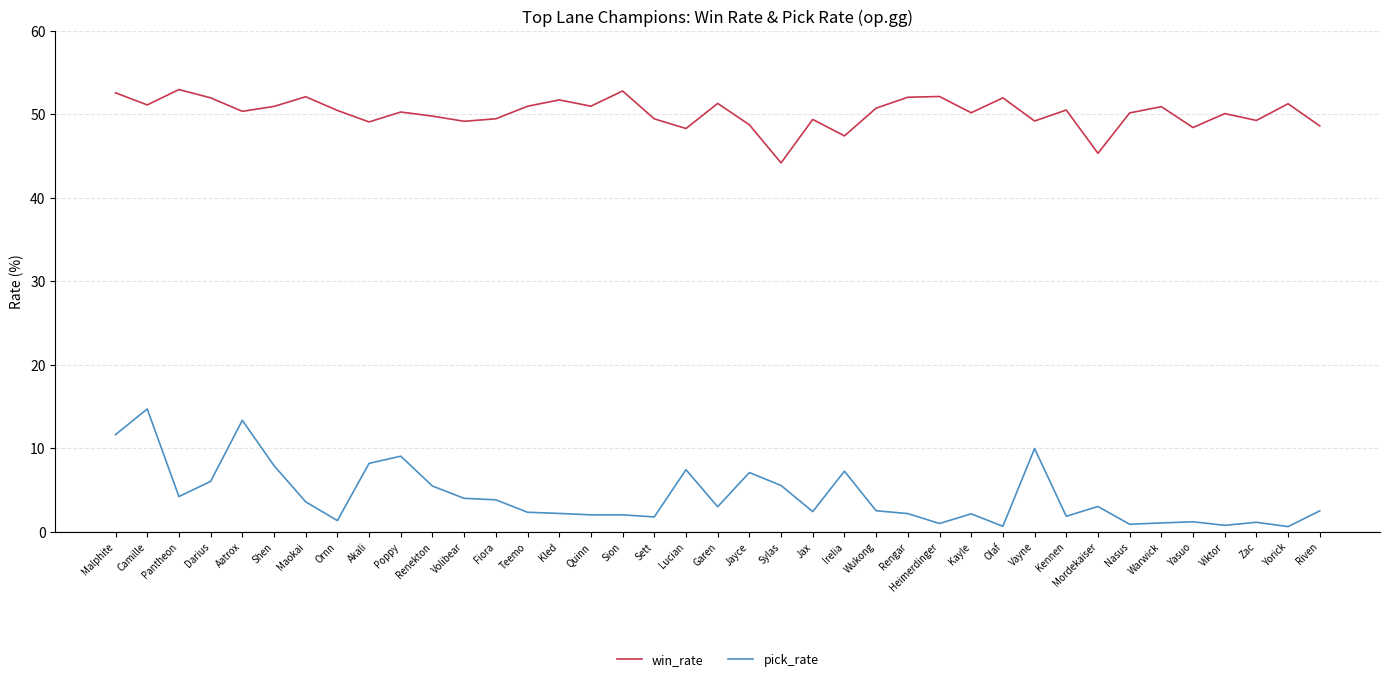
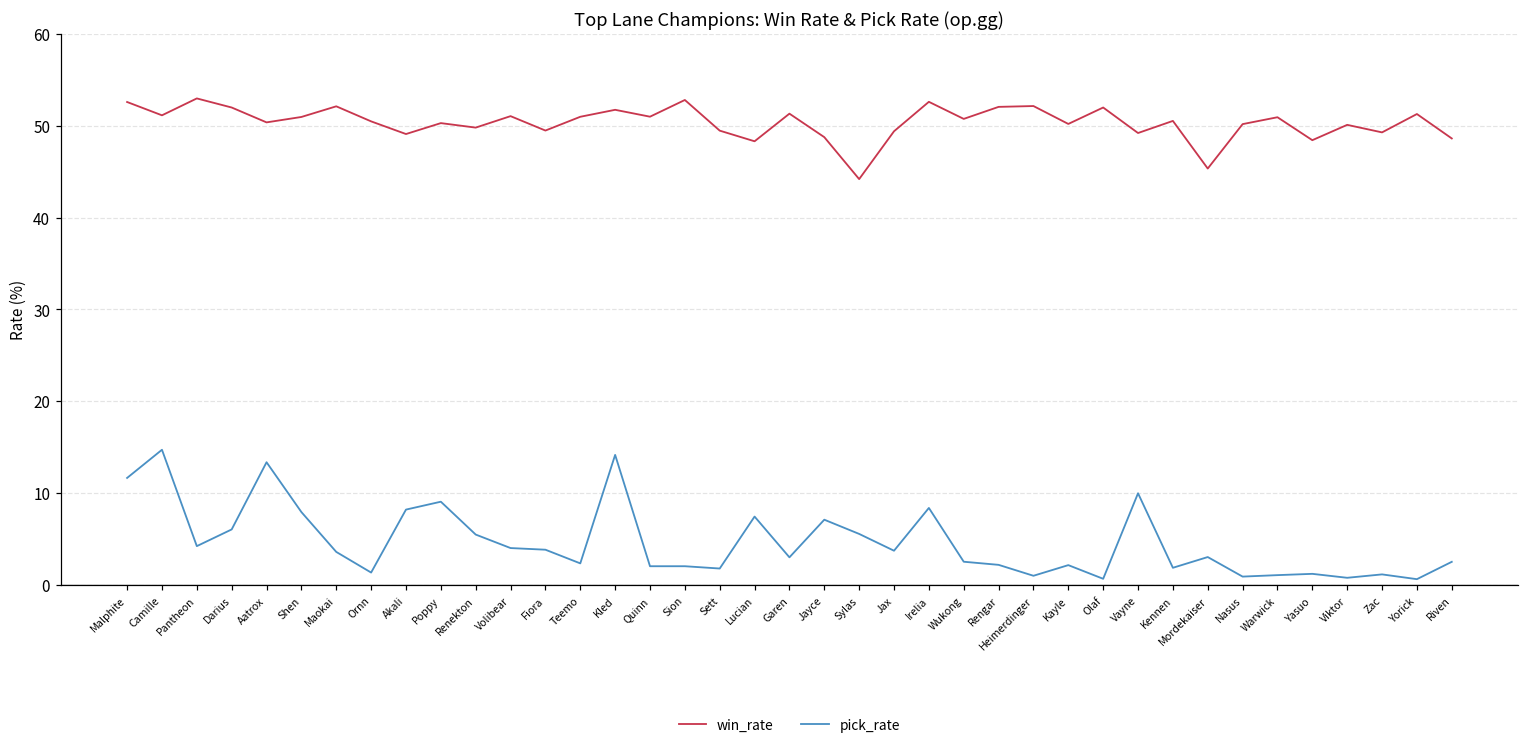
win_rate, Volibear: 49 -> 51
pick_rate, Kled: 2 -> 14
pick_rate, Jax: 2 -> 4
win_rate, Irelia: 47 -> 53
pick_rate, Irelia: 7 -> 8
